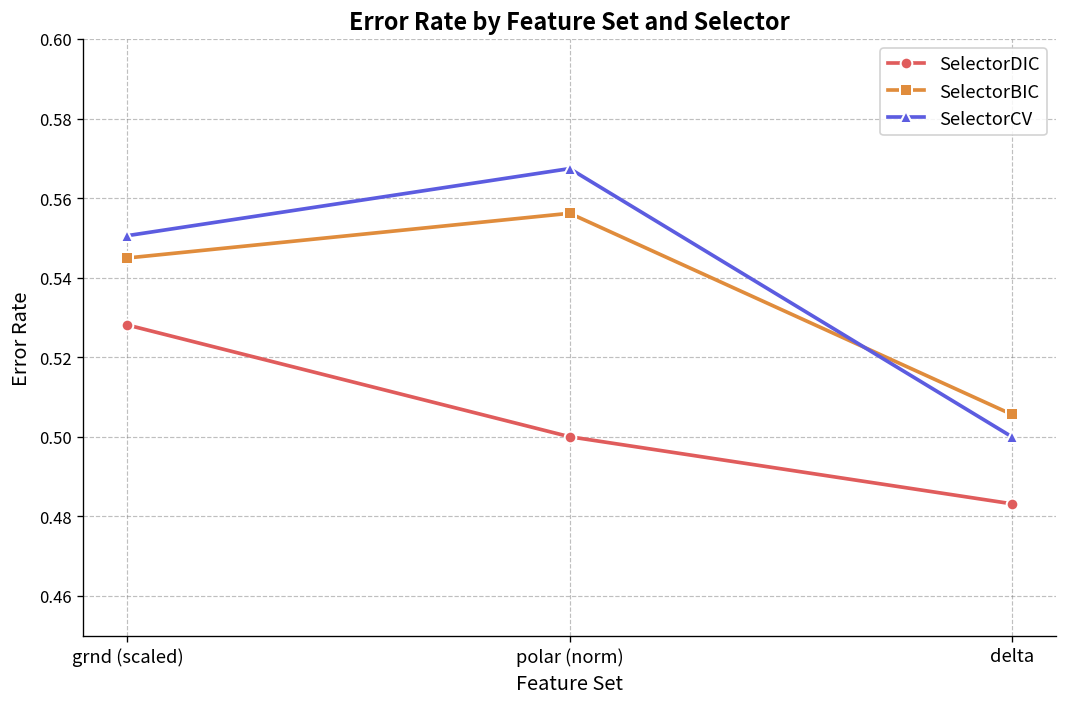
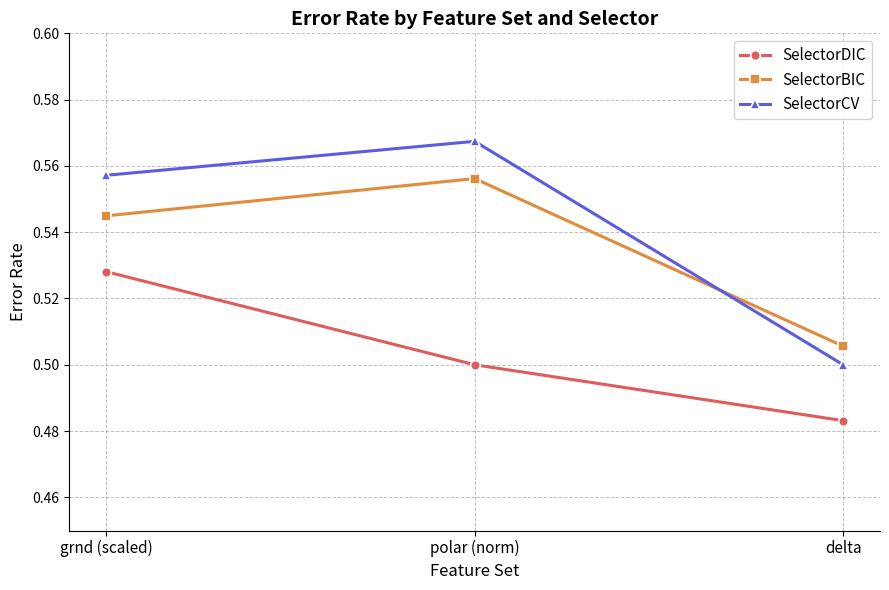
SelectorCV, grnd (scaled): 0.551 -> 0.557
